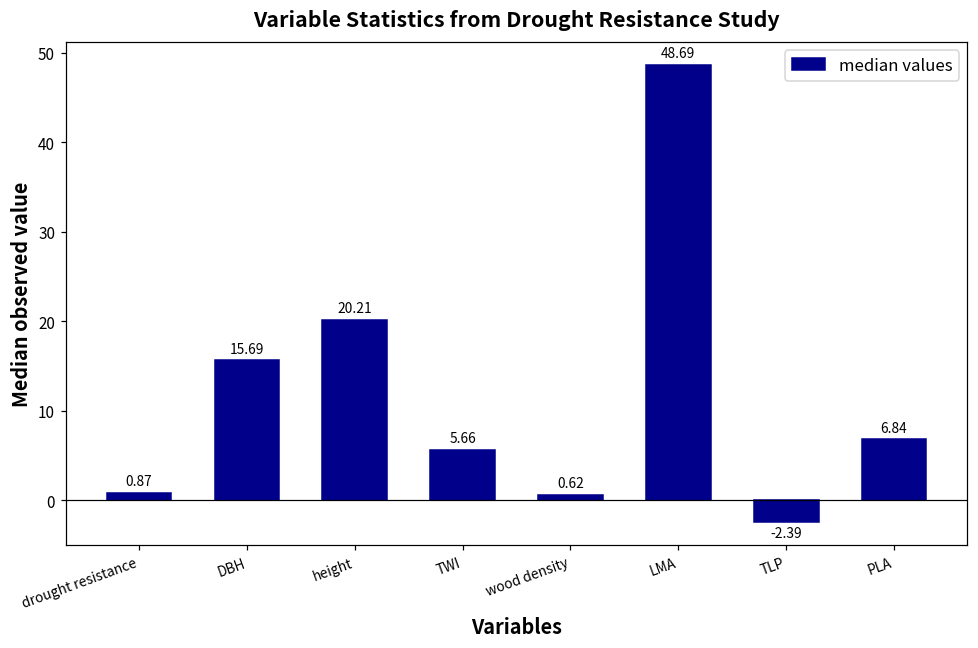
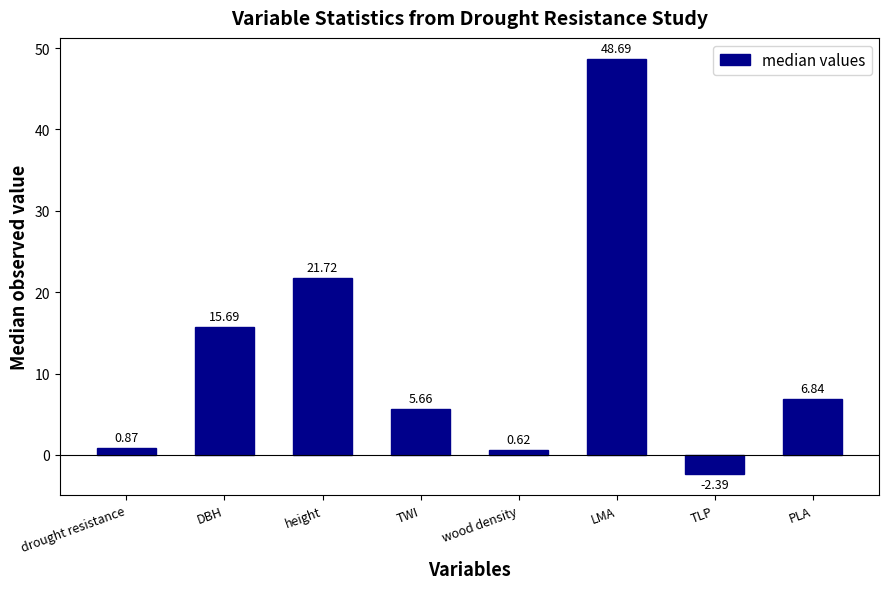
height: 20.21 -> 21.72
